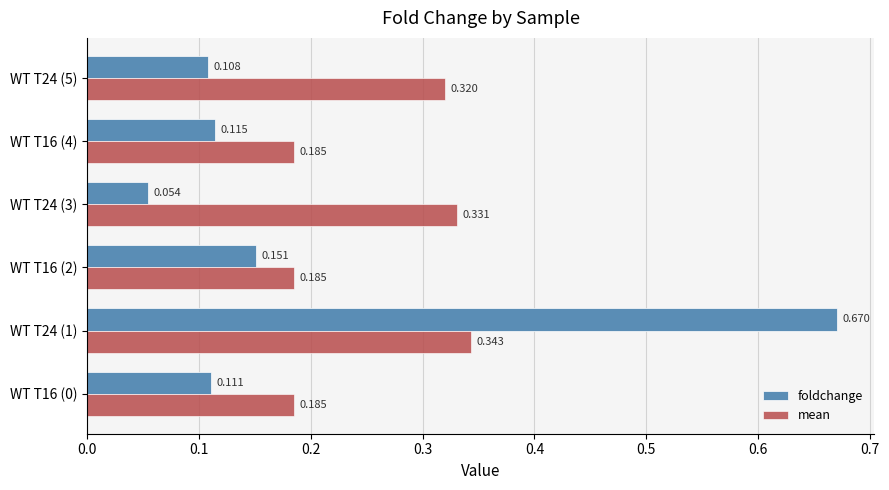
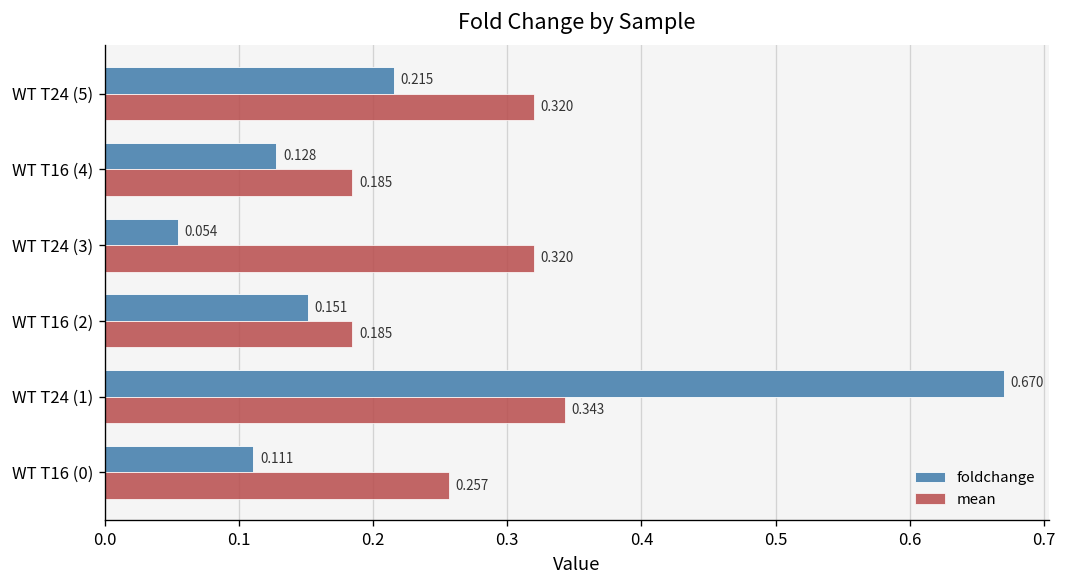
foldchange, WT T24 (5): 0.108 -> 0.215
foldchange, WT T16 (4): 0.115 -> 0.128
mean, WT T24 (3): 0.331 -> 0.320
mean, WT T16 (0): 0.185 -> 0.257
